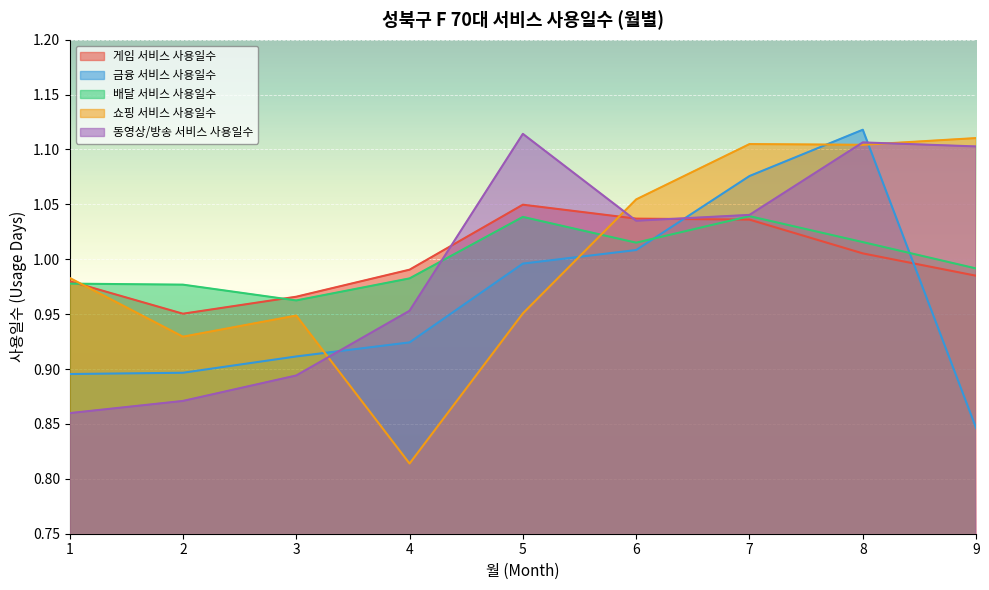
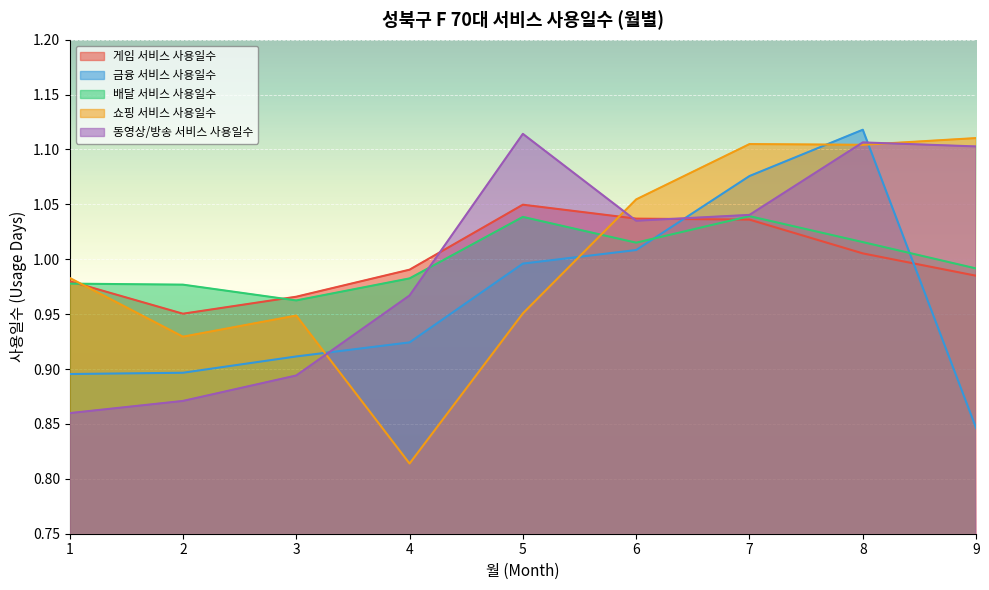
동영상/방송 서비스 사용일수, 4: 0.953 -> 0.967
